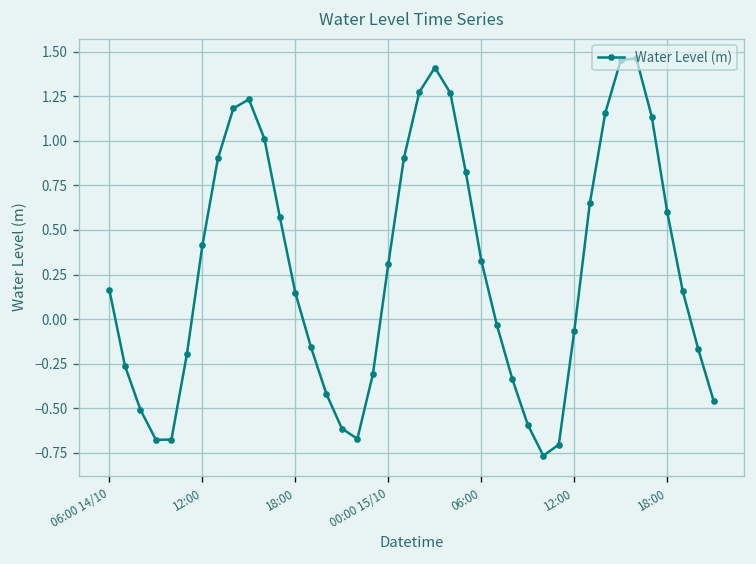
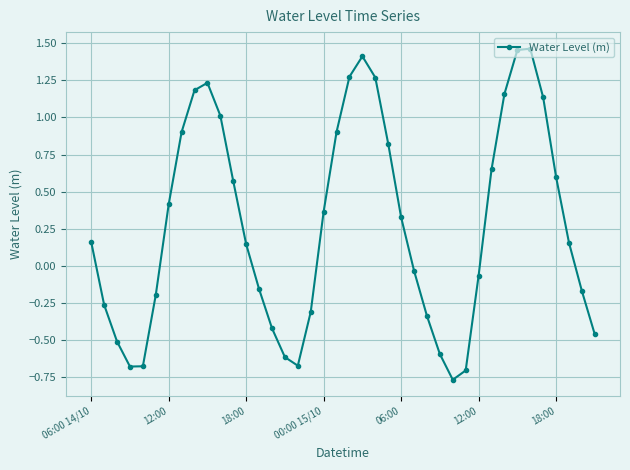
00:00 15/10: 0.31 -> 0.37
